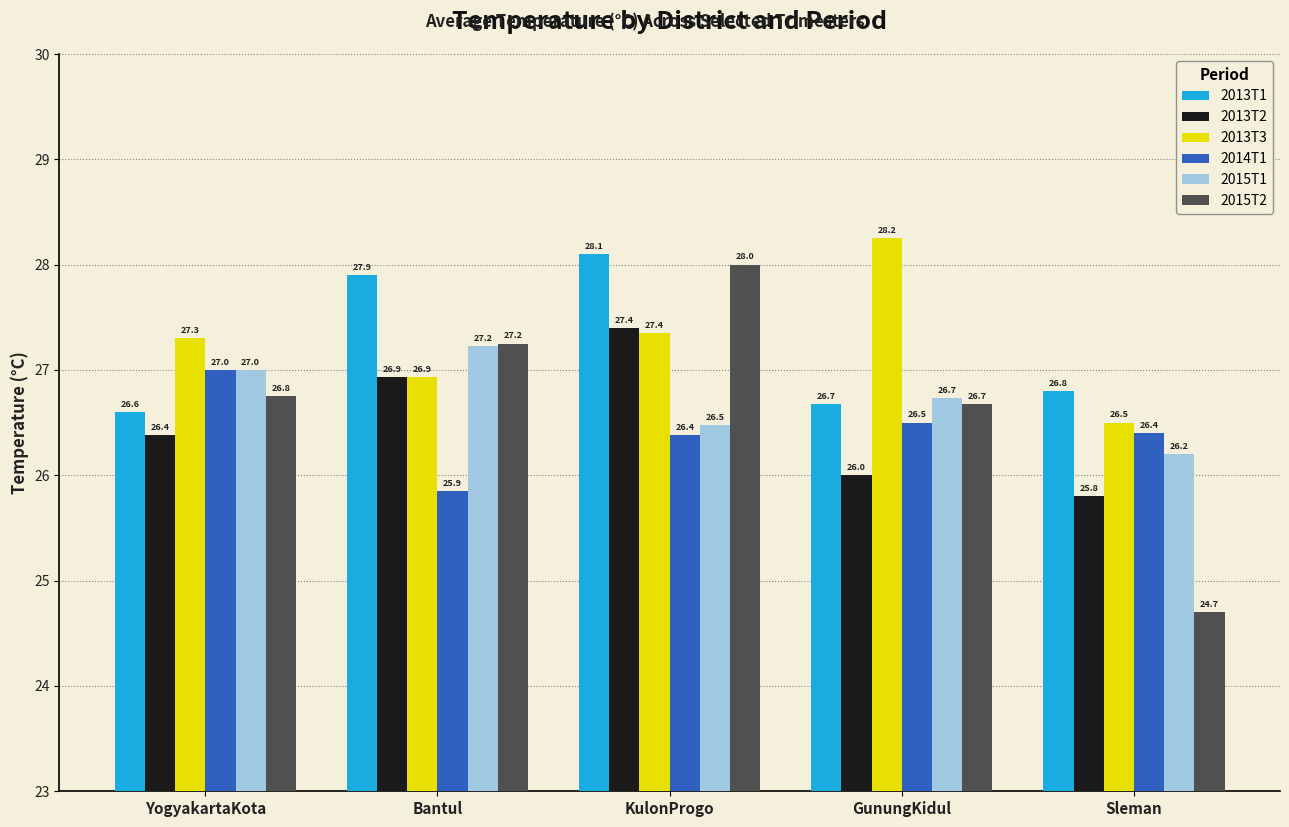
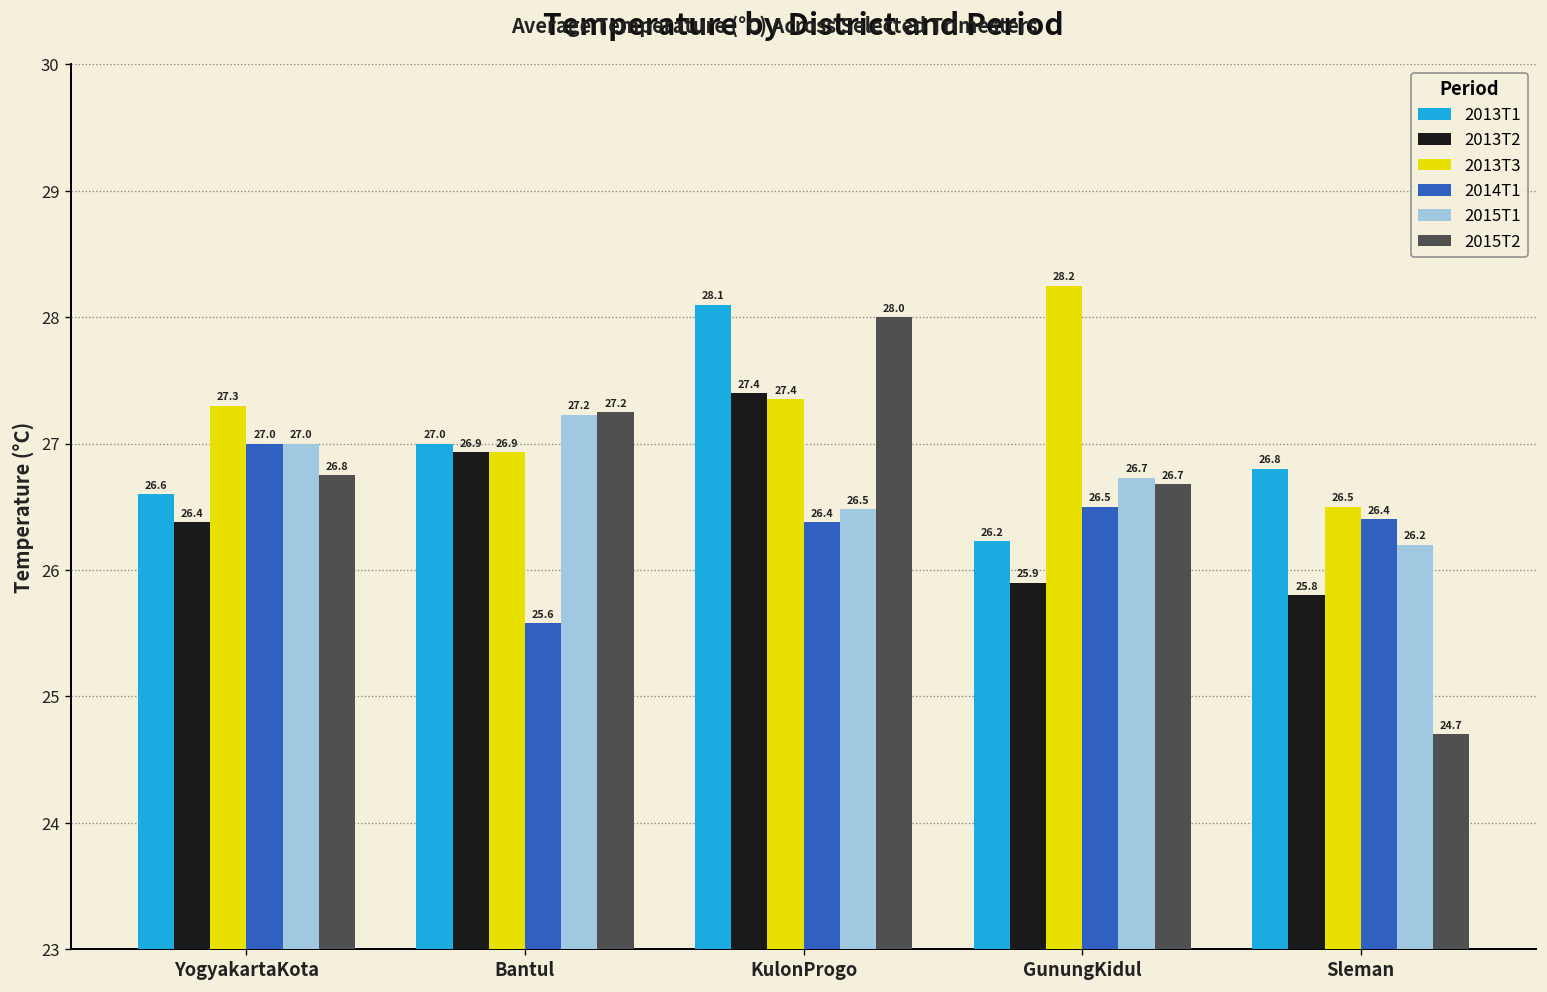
2013T1, Bantul: 27.9 -> 27.0
2014T1, Bantul: 25.9 -> 25.6
2013T1, GunungKidul: 26.7 -> 26.2
2013T2, GunungKidul: 26.0 -> 25.9
